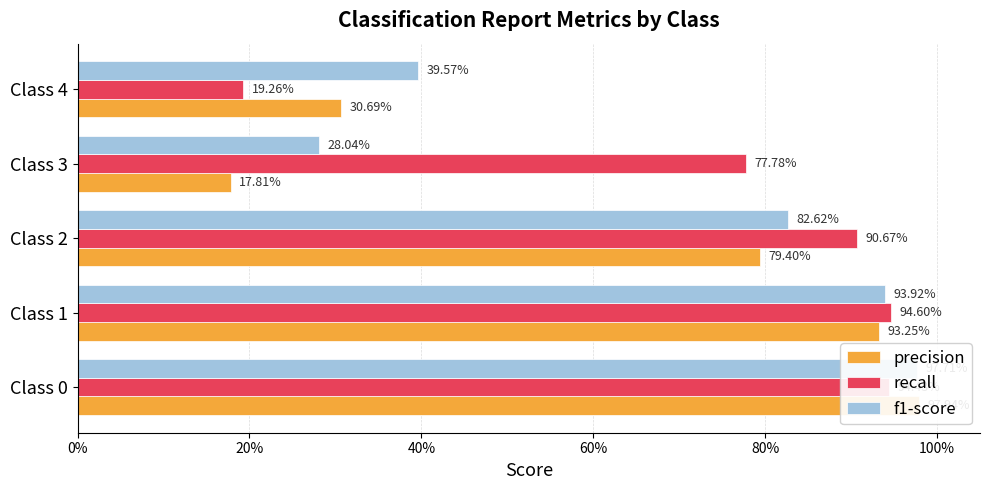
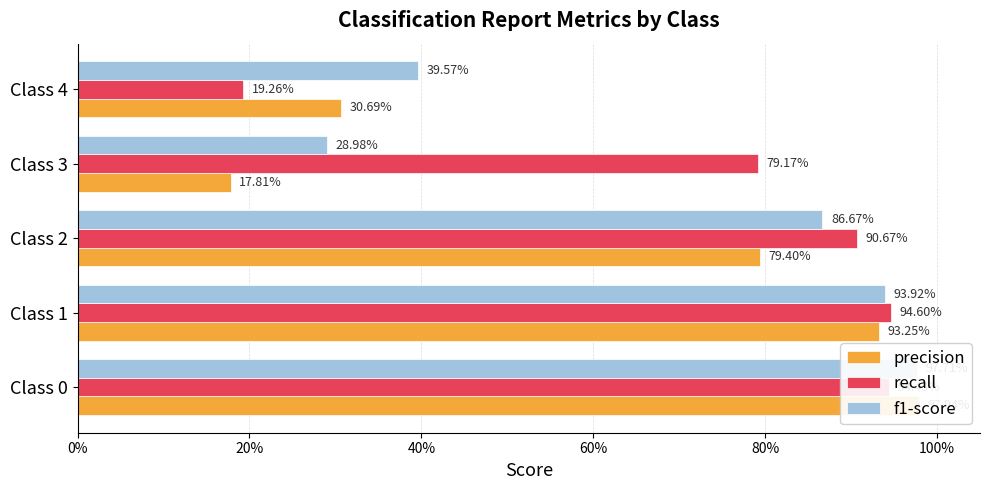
f1-score, Class 3: 28.04% -> 28.98%
recall, Class 3: 77.78% -> 79.17%
f1-score, Class 2: 82.62% -> 86.67%
